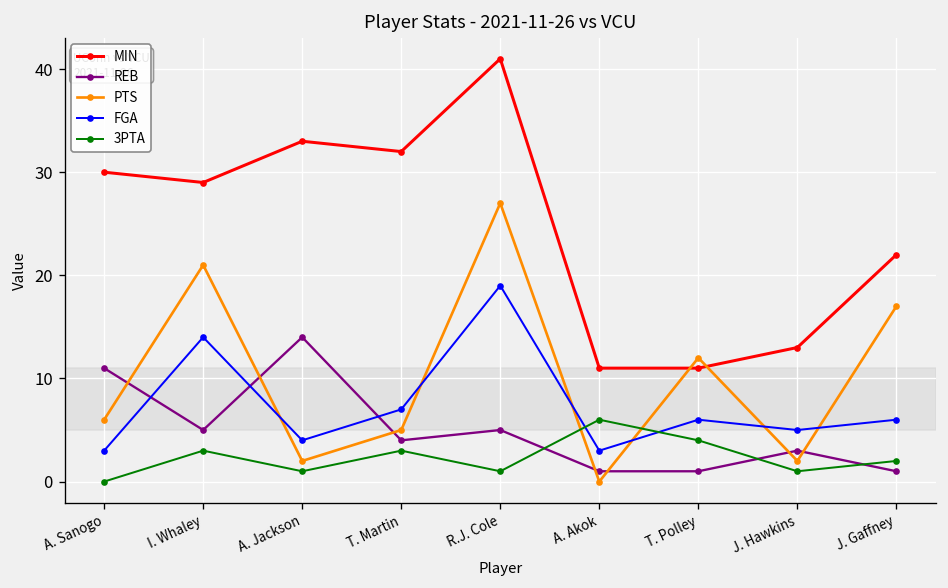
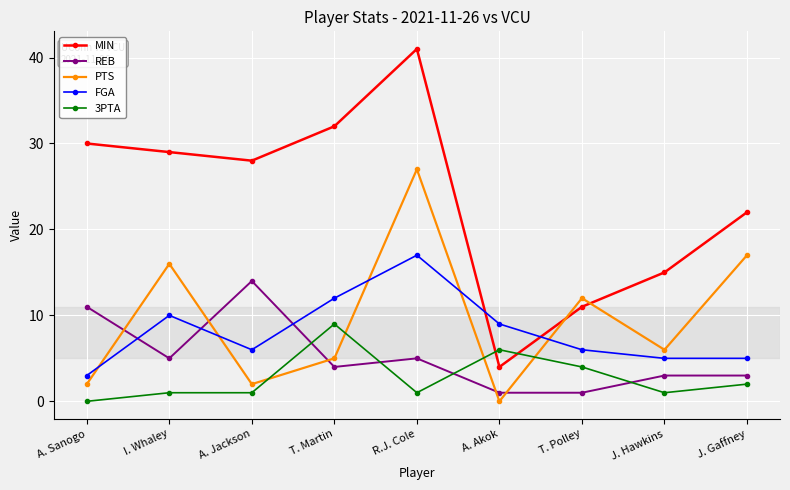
PTS, A. Sanogo: 6 -> 2
PTS, I. Whaley: 21 -> 16
FGA, I. Whaley: 14 -> 10
3PTA, I. Whaley: 3 -> 1
MIN, A. Jackson: 33 -> 28
FGA, A. Jackson: 4 -> 6
FGA, T. Martin: 7 -> 12
3PTA, T. Martin: 3 -> 9
FGA, R.J. Cole: 19 -> 17
MIN, A. Akok: 11 -> 4
FGA, A. Akok: 3 -> 9
MIN, J. Hawkins: 13 -> 15
PTS, J. Hawkins: 2 -> 6
REB, J. Gaffney: 1 -> 3
FGA, J. Gaffney: 6 -> 5
